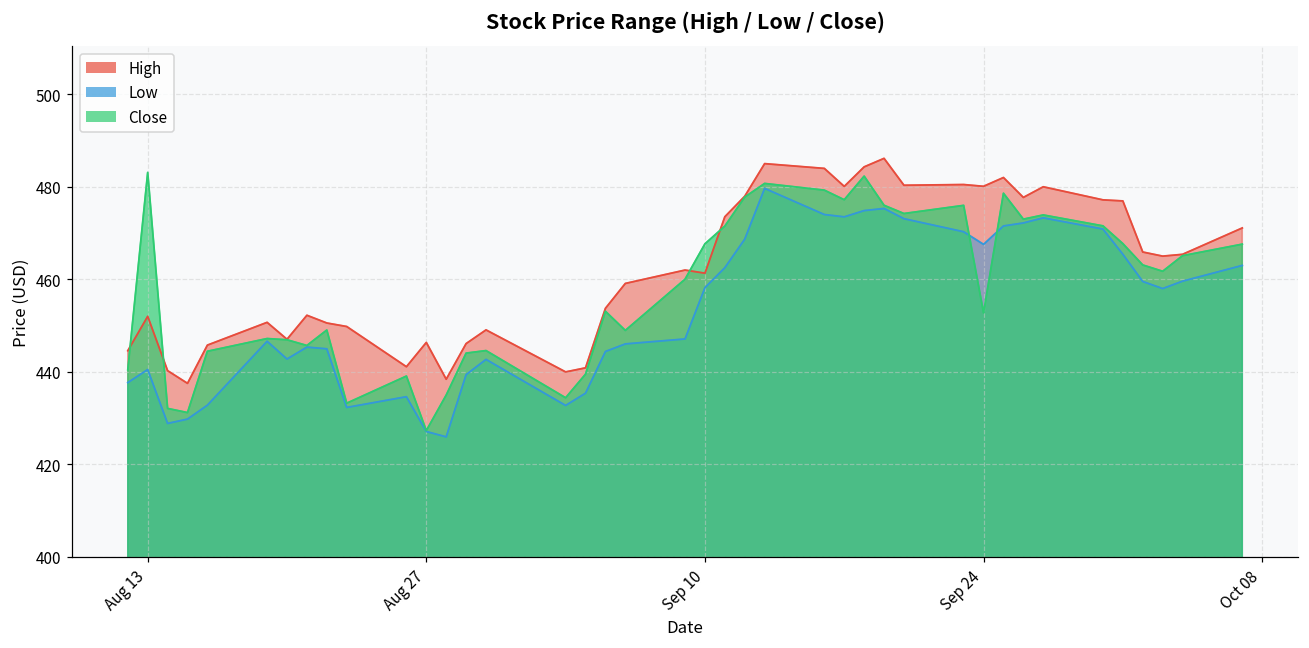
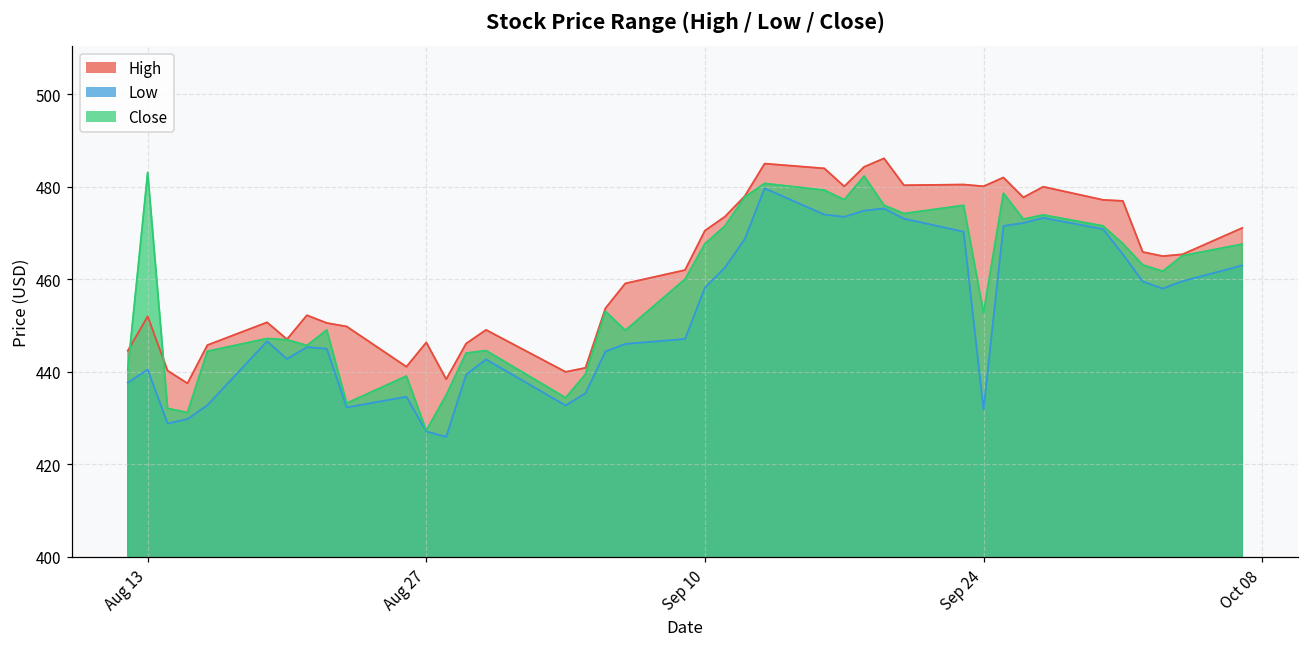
High, Sep 10: 461 -> 471
Low, Sep 24: 468 -> 432
